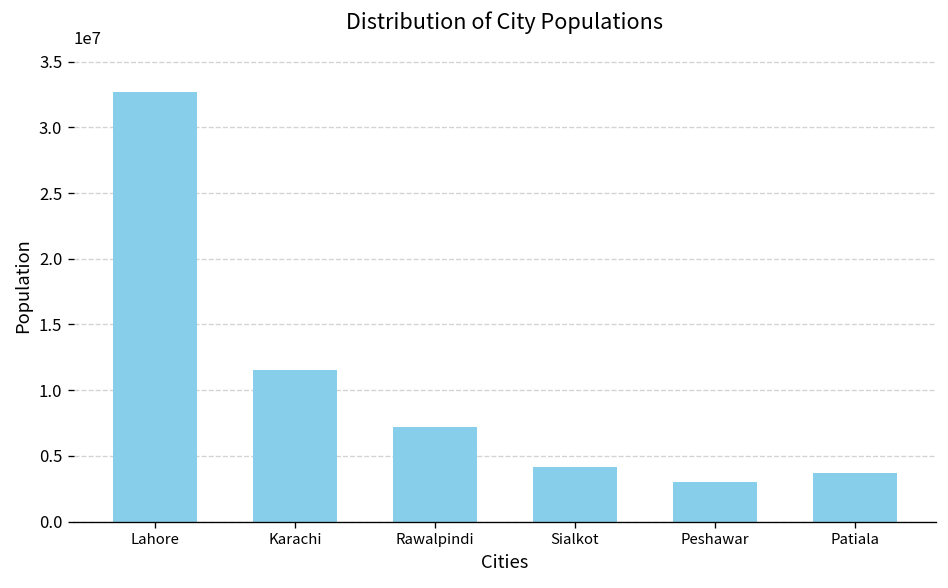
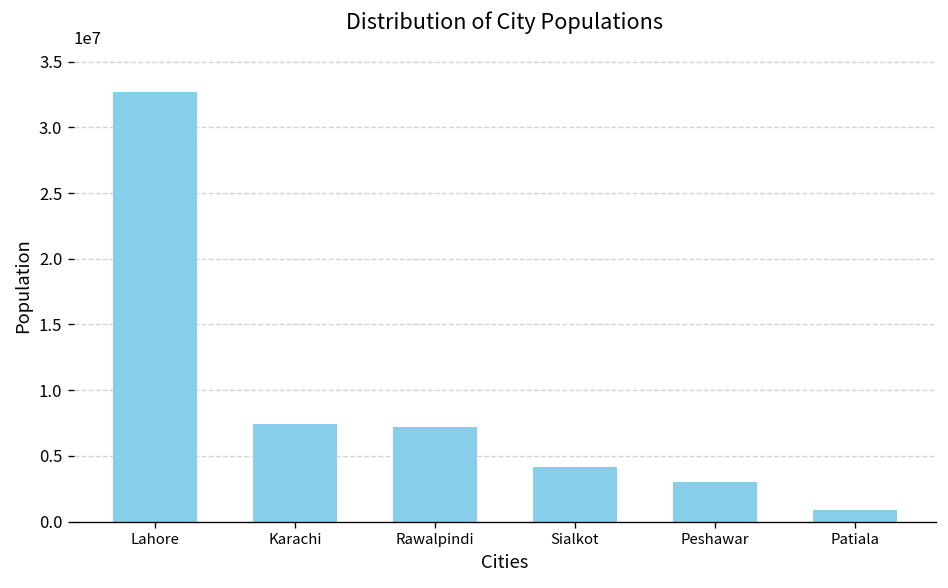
Karachi: 11500000 -> 7500000
Patiala: 3700000 -> 900000
